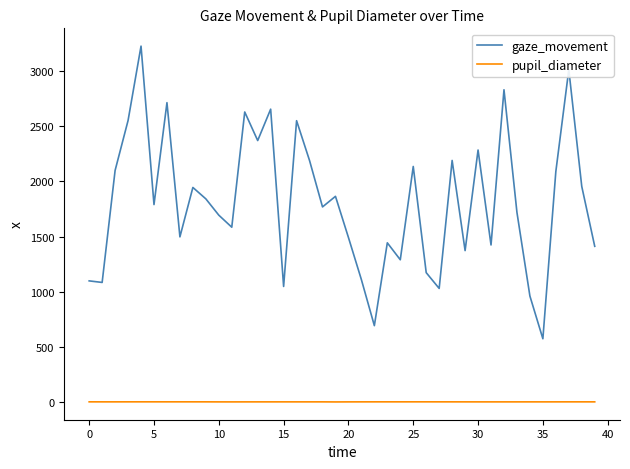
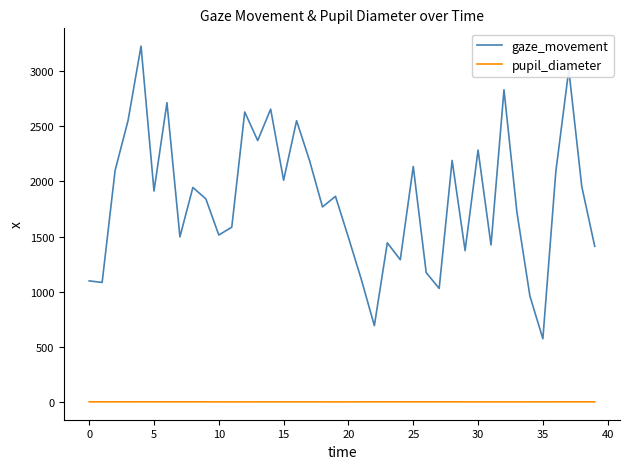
gaze_movement, 5: 1790 -> 1910
gaze_movement, 10: 1690 -> 1510
gaze_movement, 15: 1050 -> 2010
